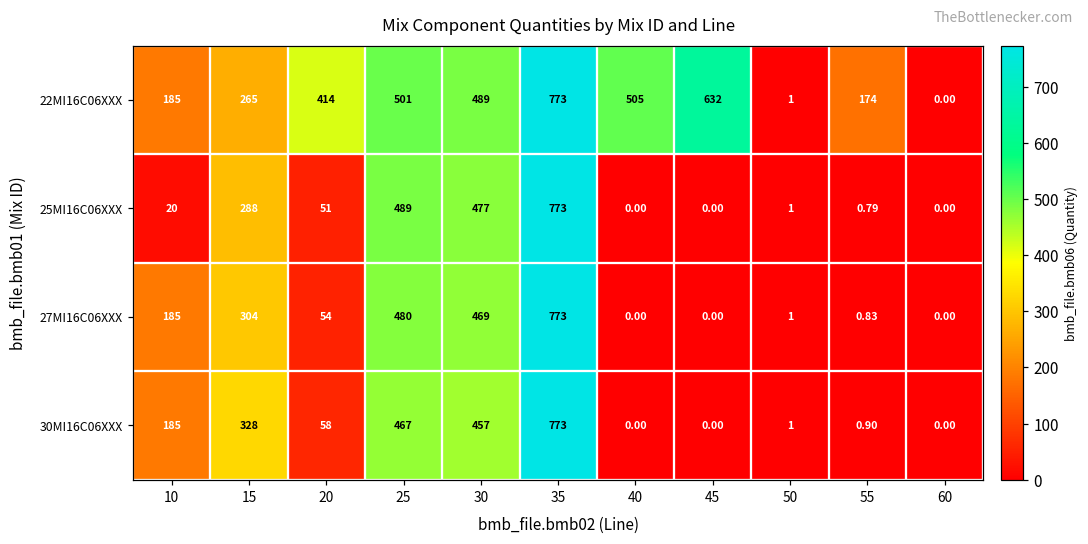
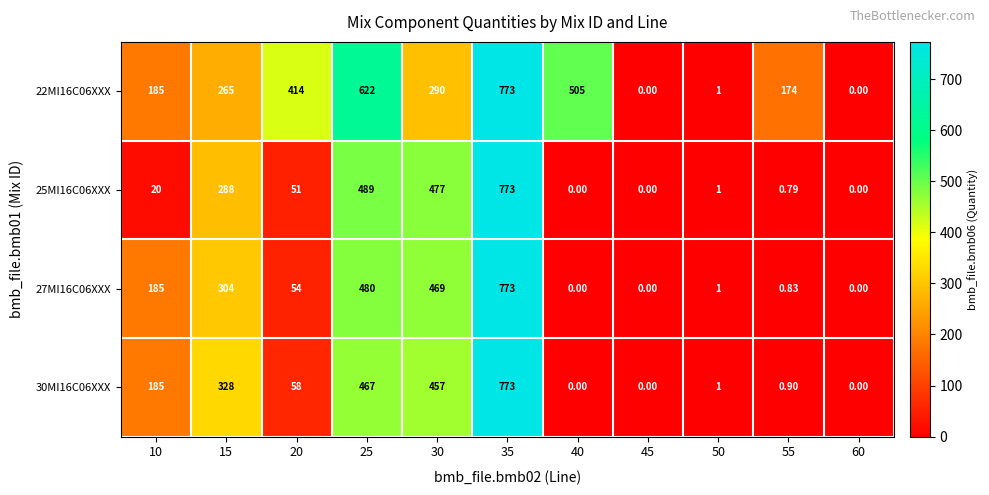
22MI16C06XXX, 25: 501 -> 622
22MI16C06XXX, 30: 489 -> 290
22MI16C06XXX, 45: 632 -> 0.00
